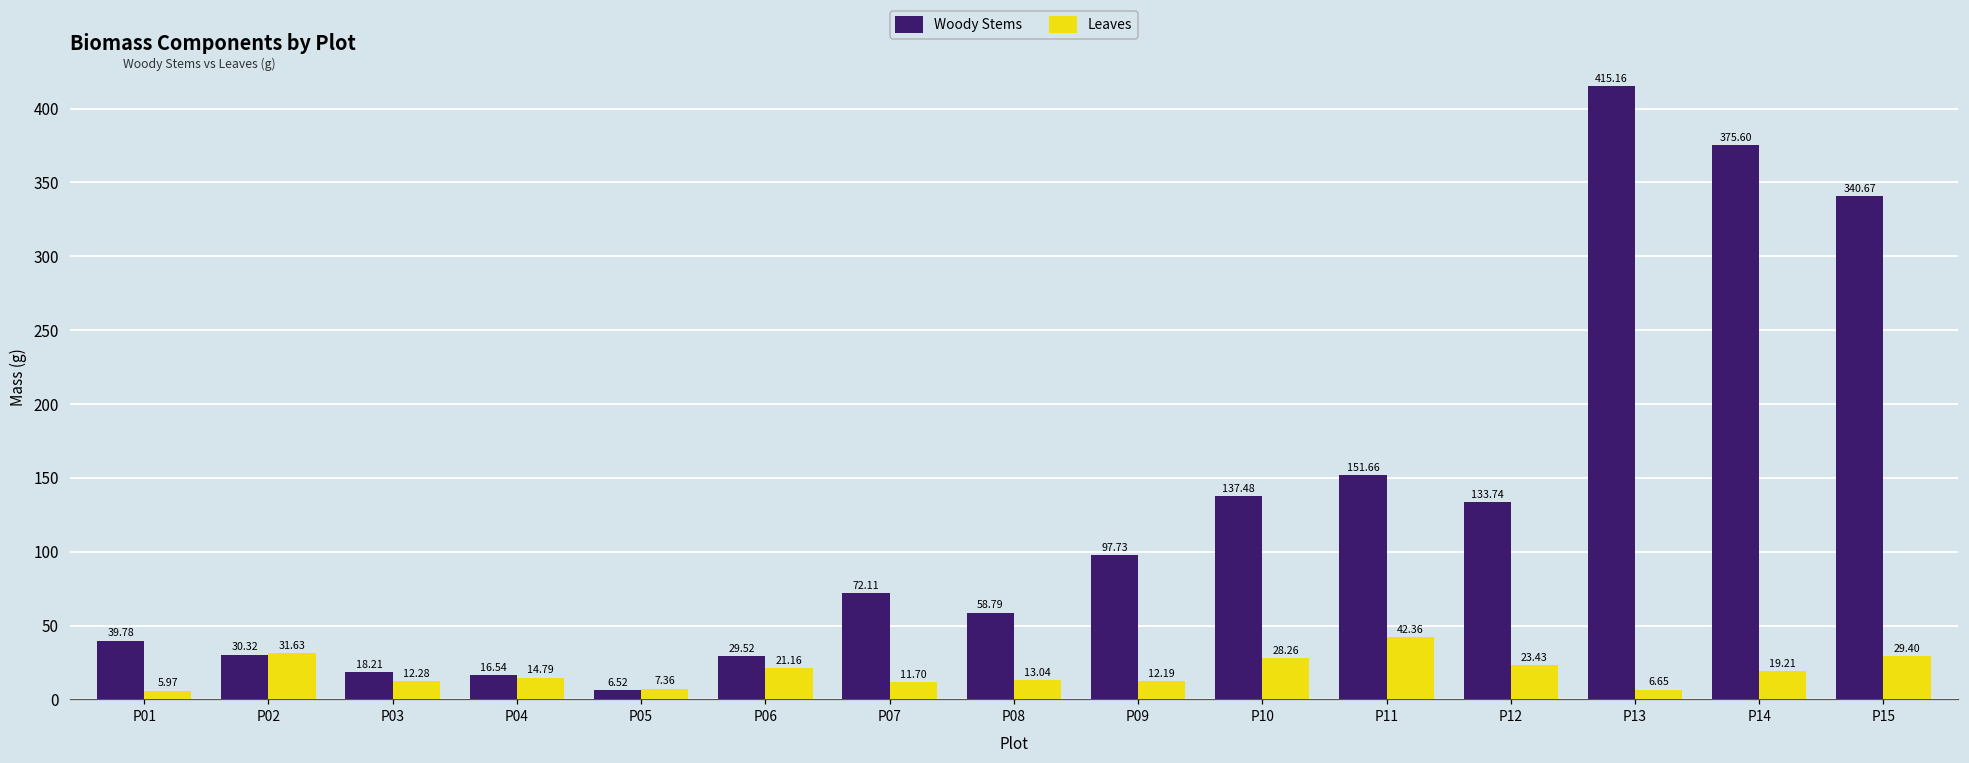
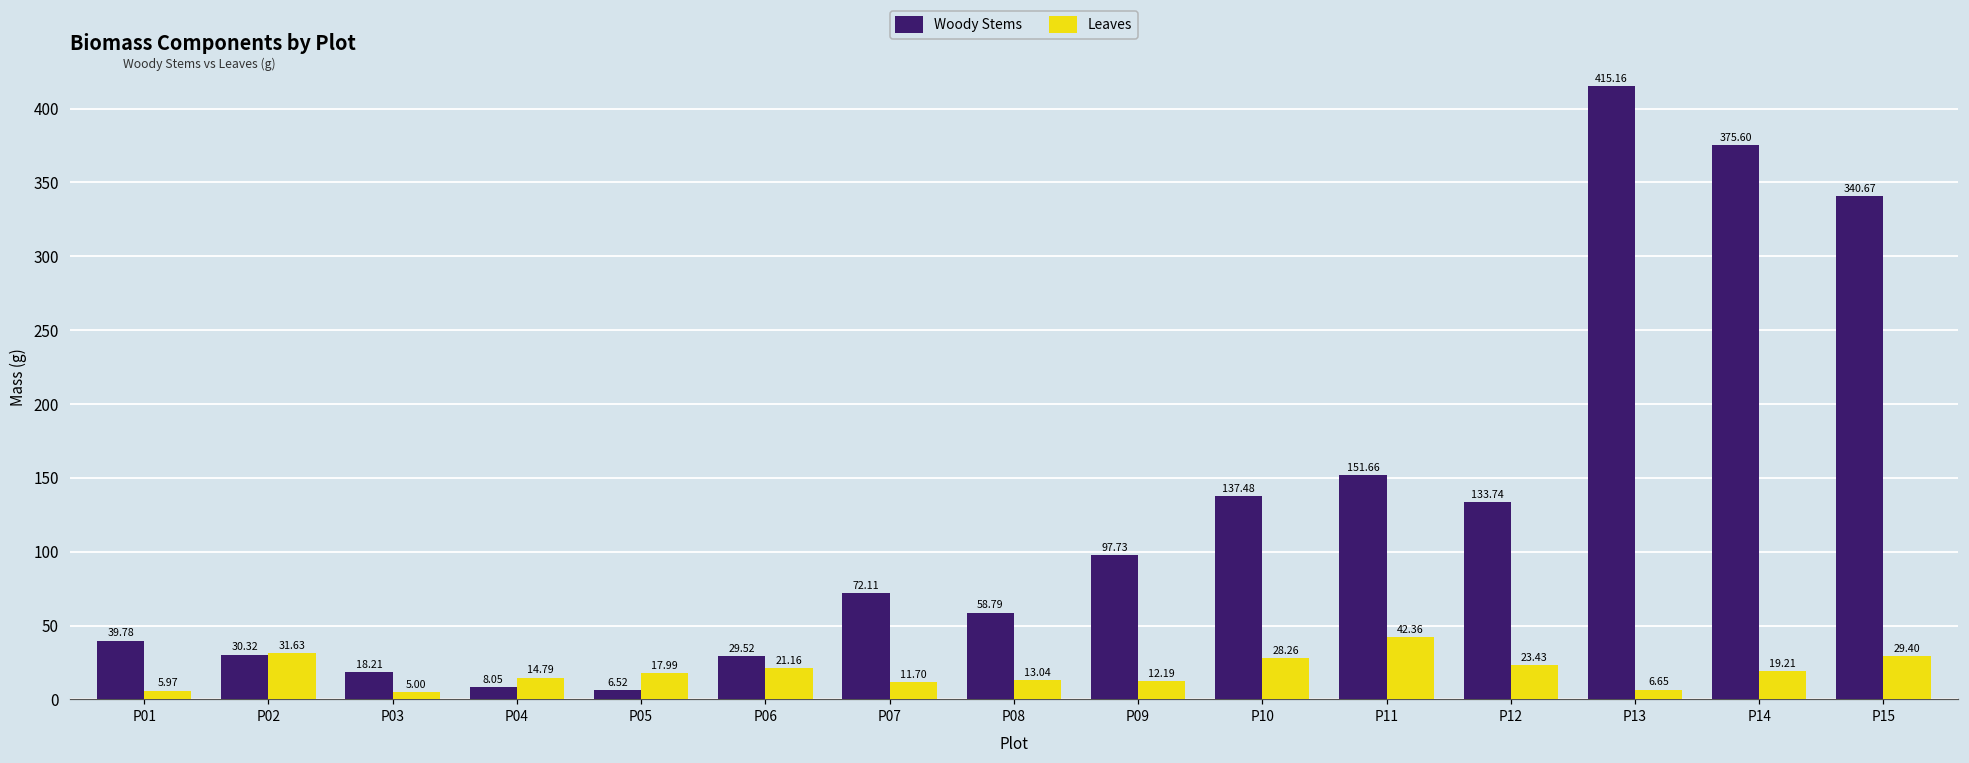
Leaves, P03: 12.28 -> 5.00
Woody Stems, P04: 16.54 -> 8.05
Leaves, P05: 7.36 -> 17.99
